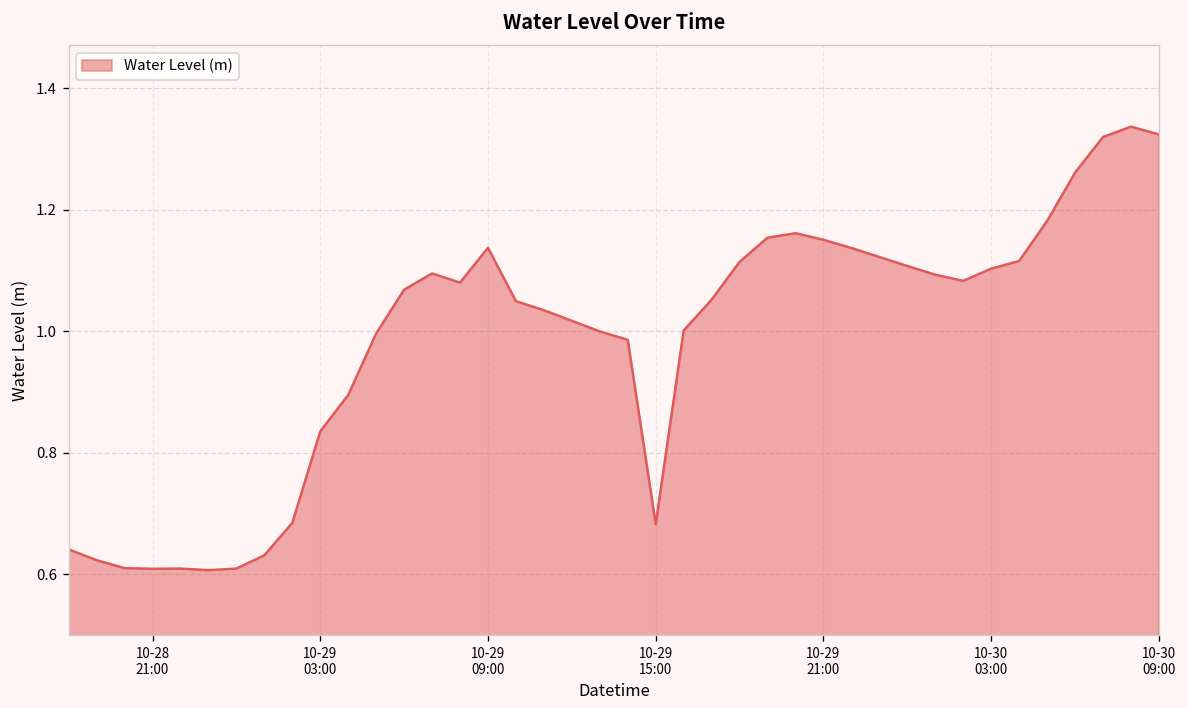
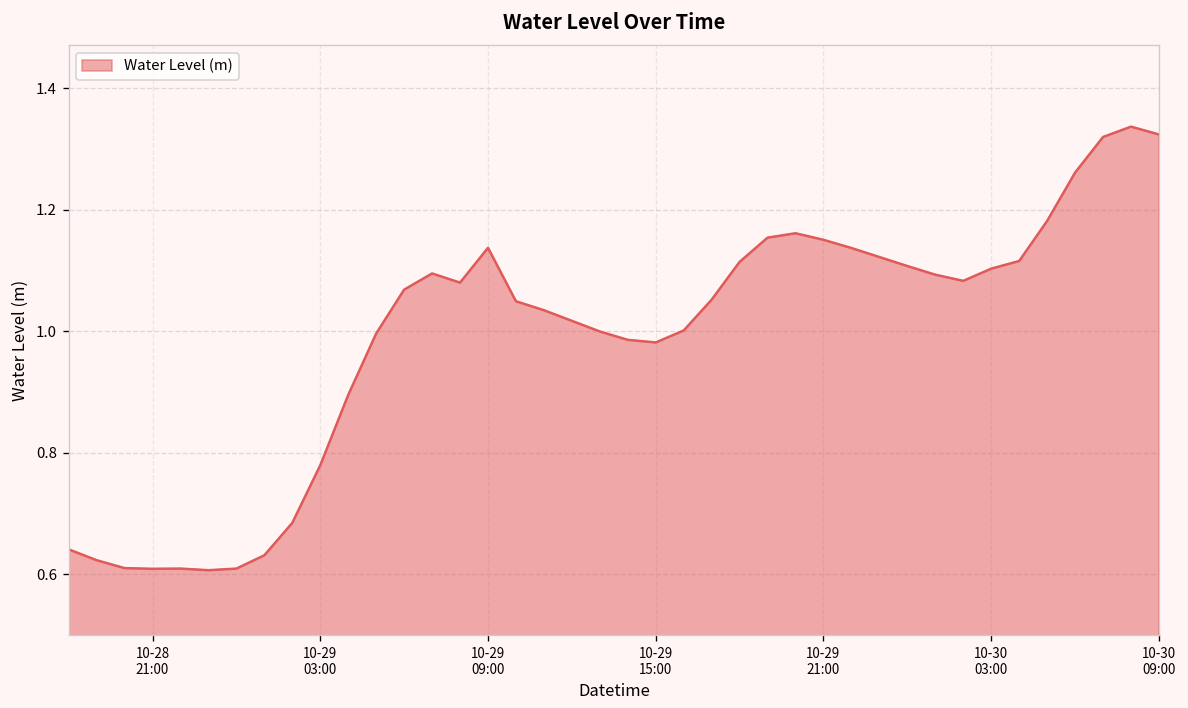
10-29 03:00: 0.84 -> 0.78
10-29 15:00: 0.68 -> 0.98
